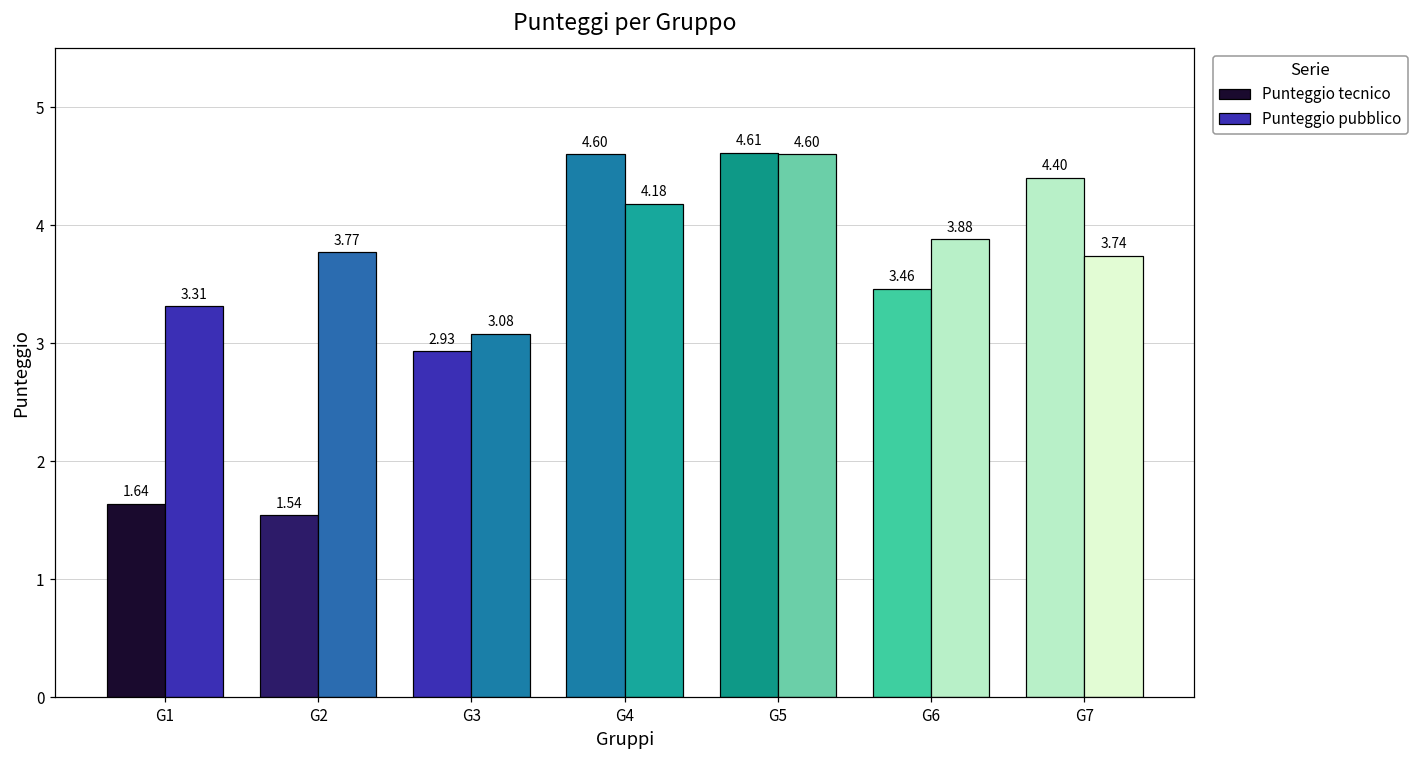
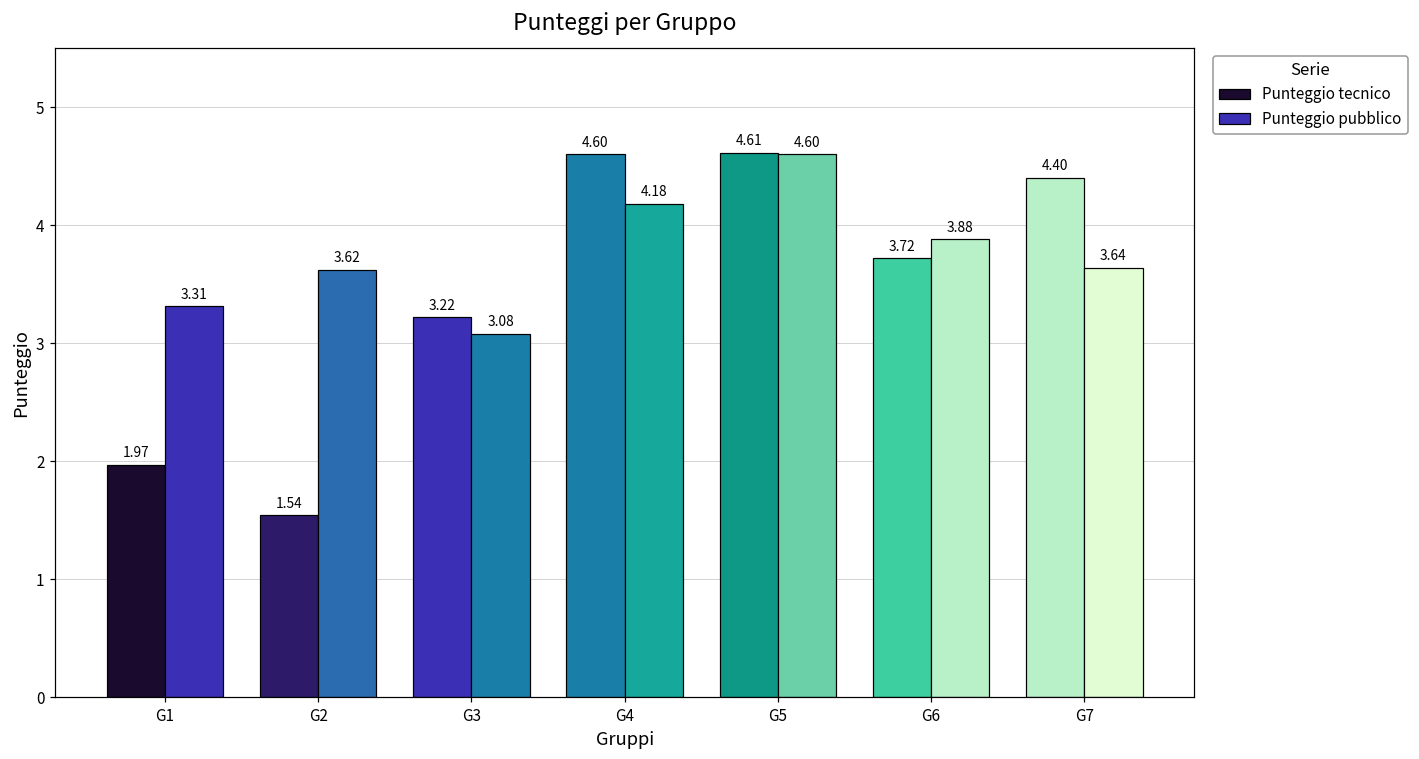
Punteggio tecnico, G1: 1.64 -> 1.97
Punteggio pubblico, G2: 3.77 -> 3.62
Punteggio tecnico, G3: 2.93 -> 3.22
Punteggio tecnico, G6: 3.46 -> 3.72
Punteggio pubblico, G7: 3.74 -> 3.64
